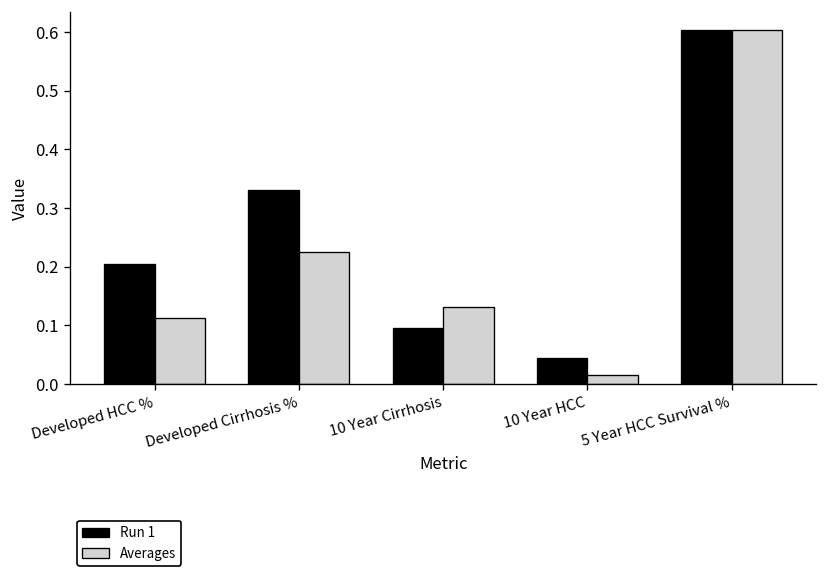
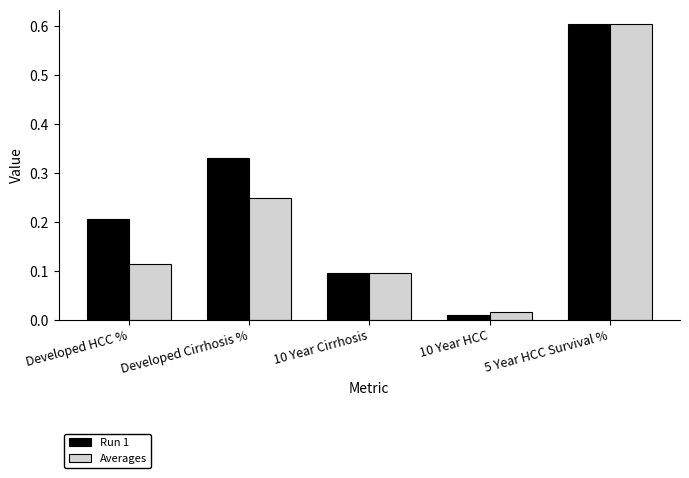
Averages, Developed Cirrhosis %: 0.23 -> 0.25
Averages, 10 Year Cirrhosis: 0.13 -> 0.10
Run 1, 10 Year HCC: 0.04 -> 0.01
